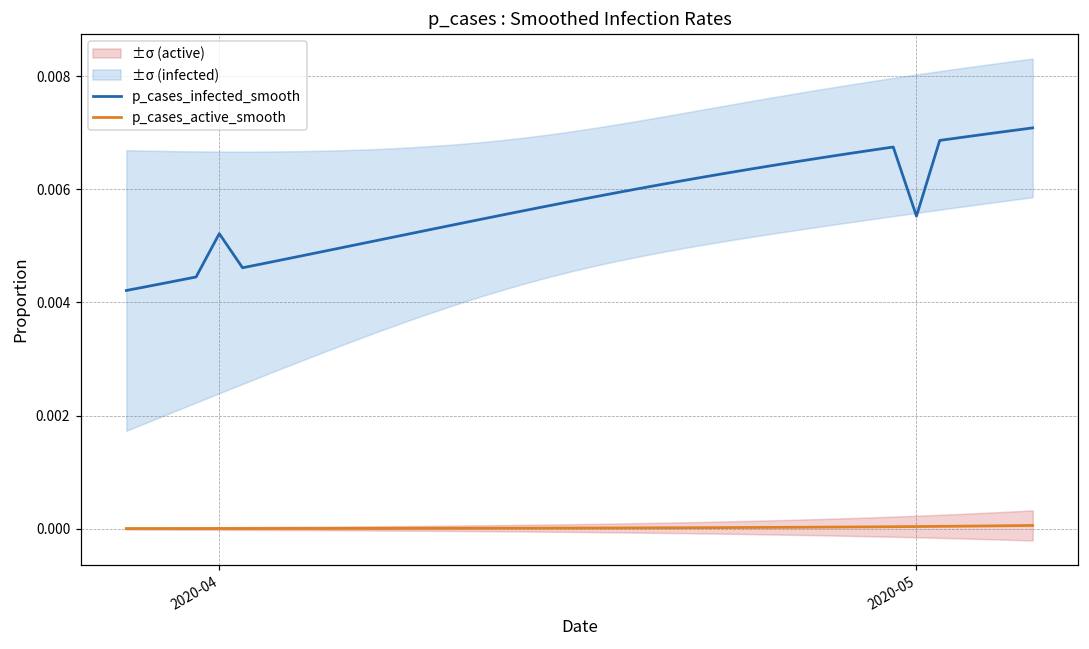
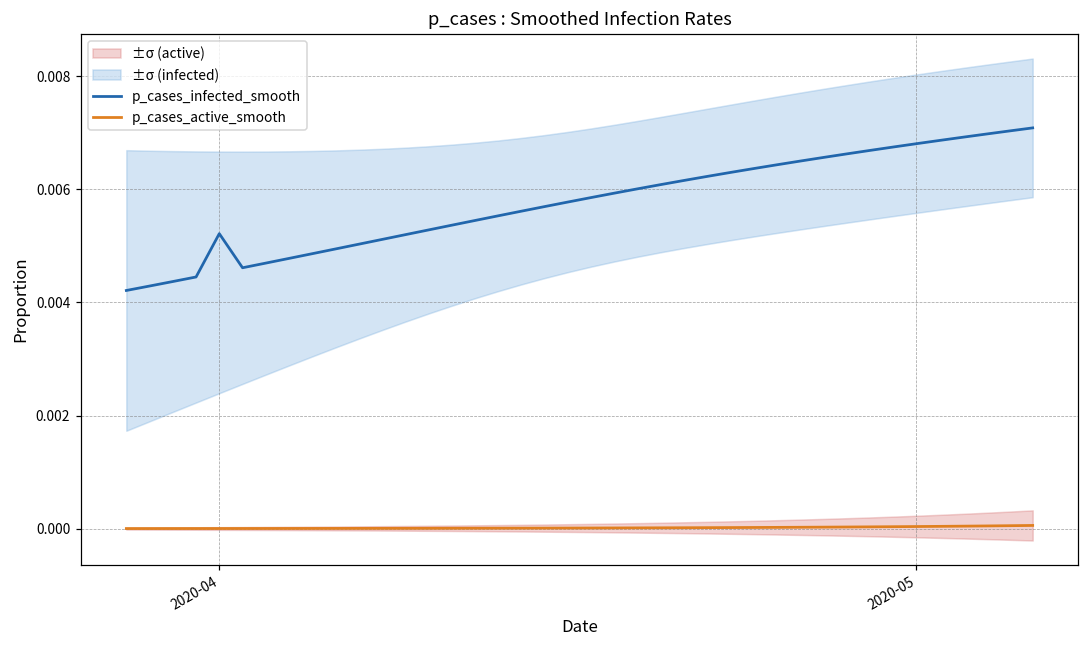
p_cases_infected_smooth, 2020-05: 0.0055 -> 0.0068
